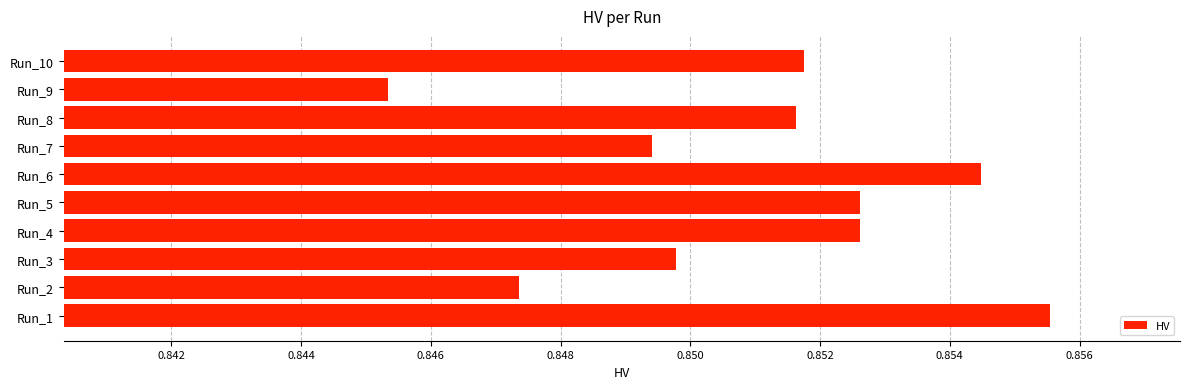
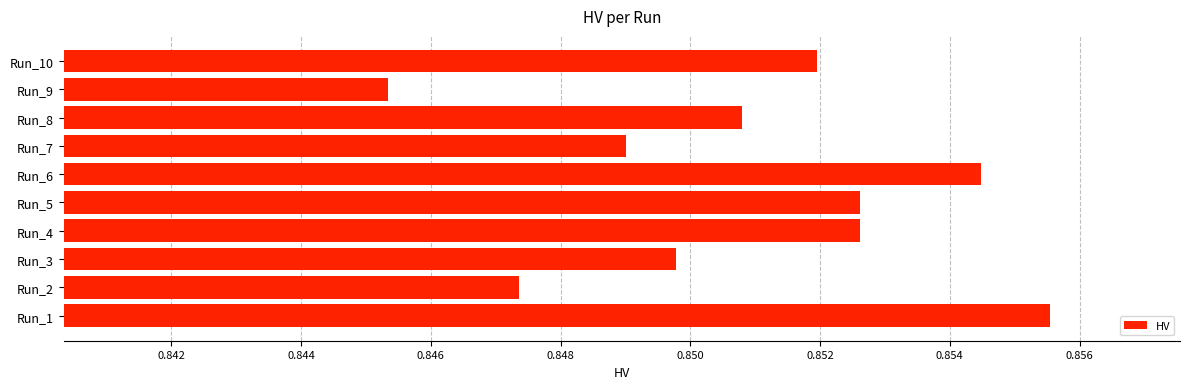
Run_10: 0.8518 -> 0.8520
Run_8: 0.8516 -> 0.8508
Run_7: 0.8494 -> 0.8490
